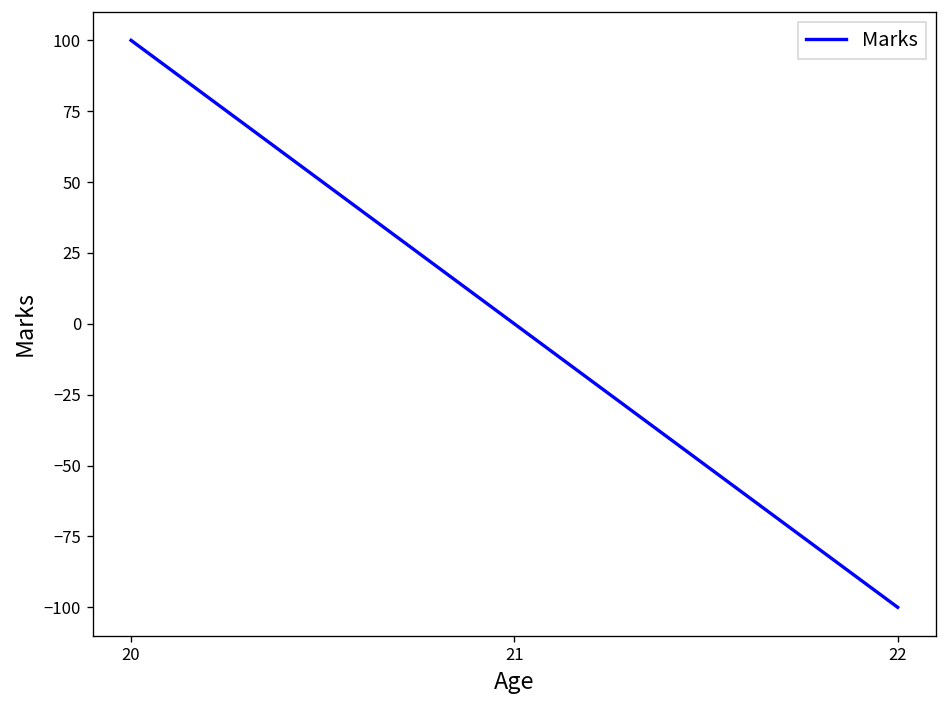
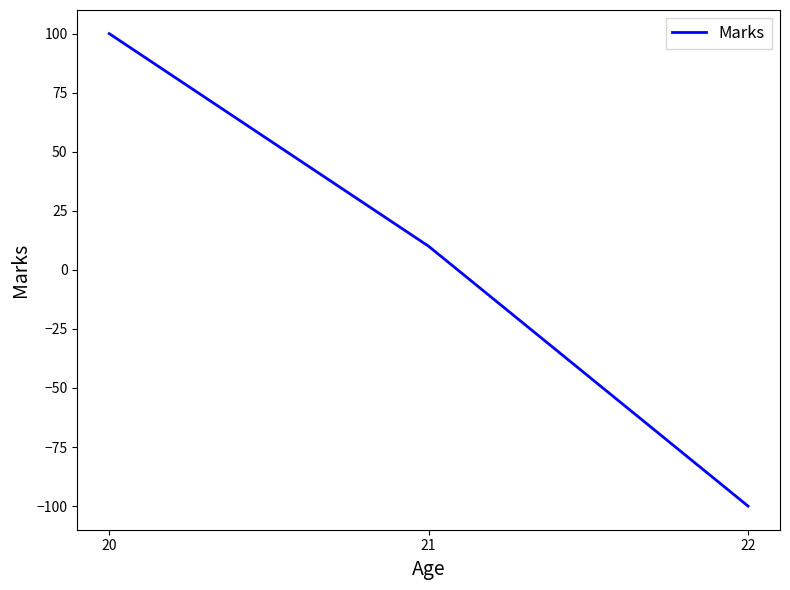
21: 0 -> 10
